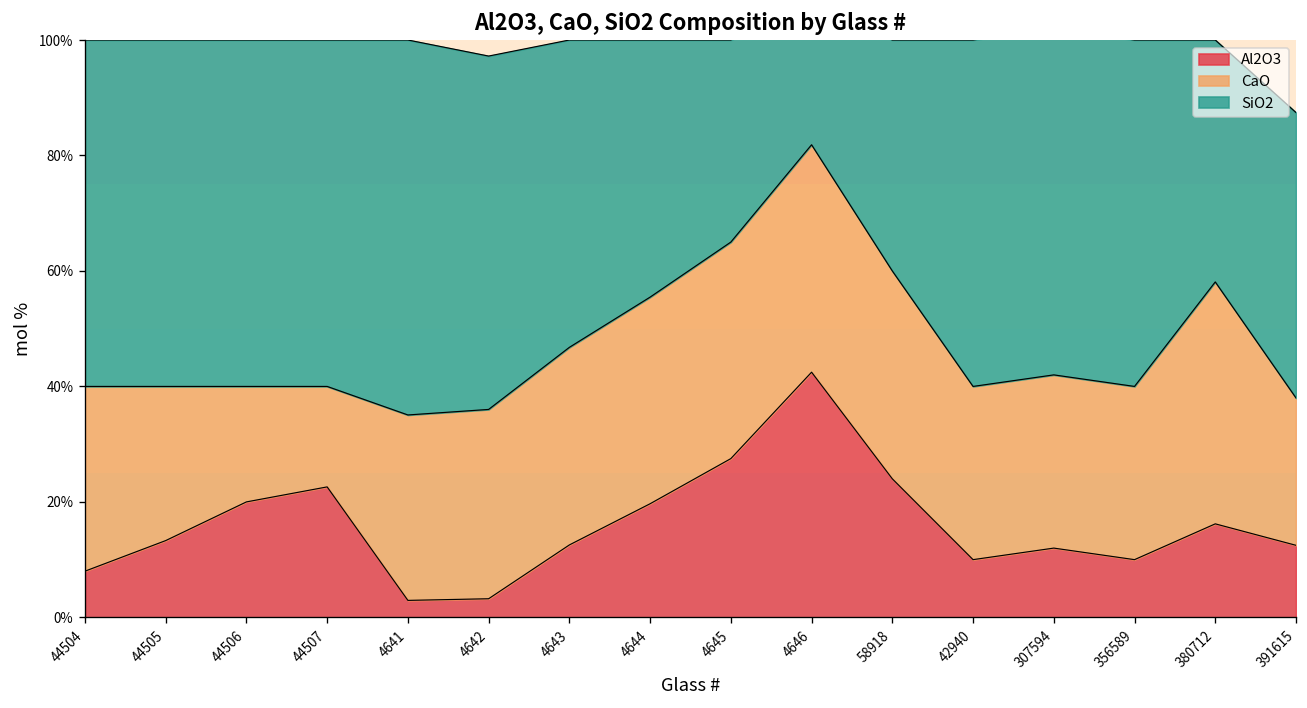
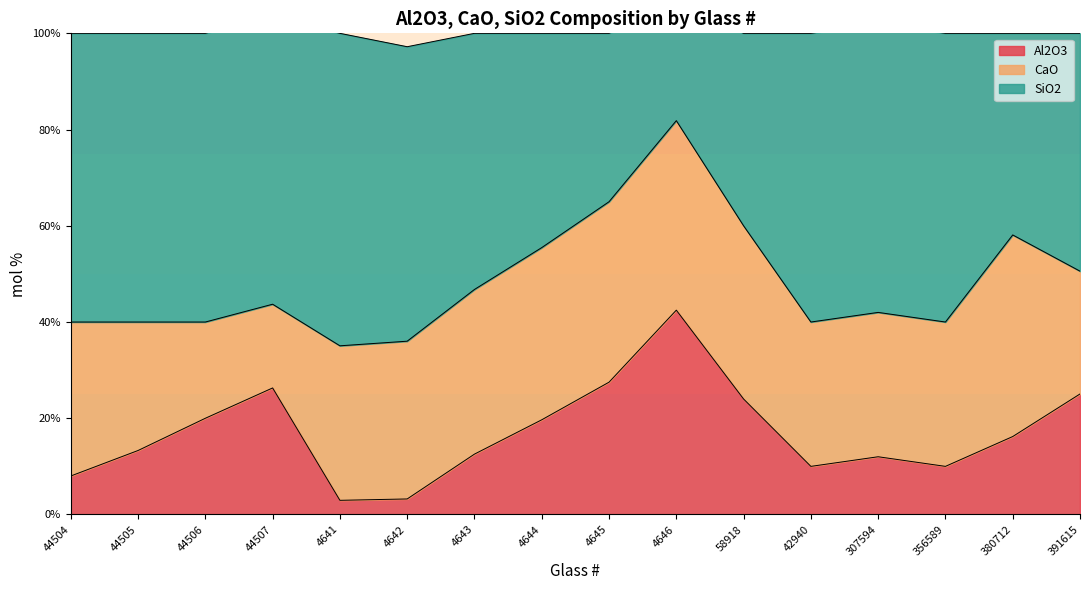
Al2O3, 44507: 23% -> 26%
Al2O3, 391615: 12% -> 25%
